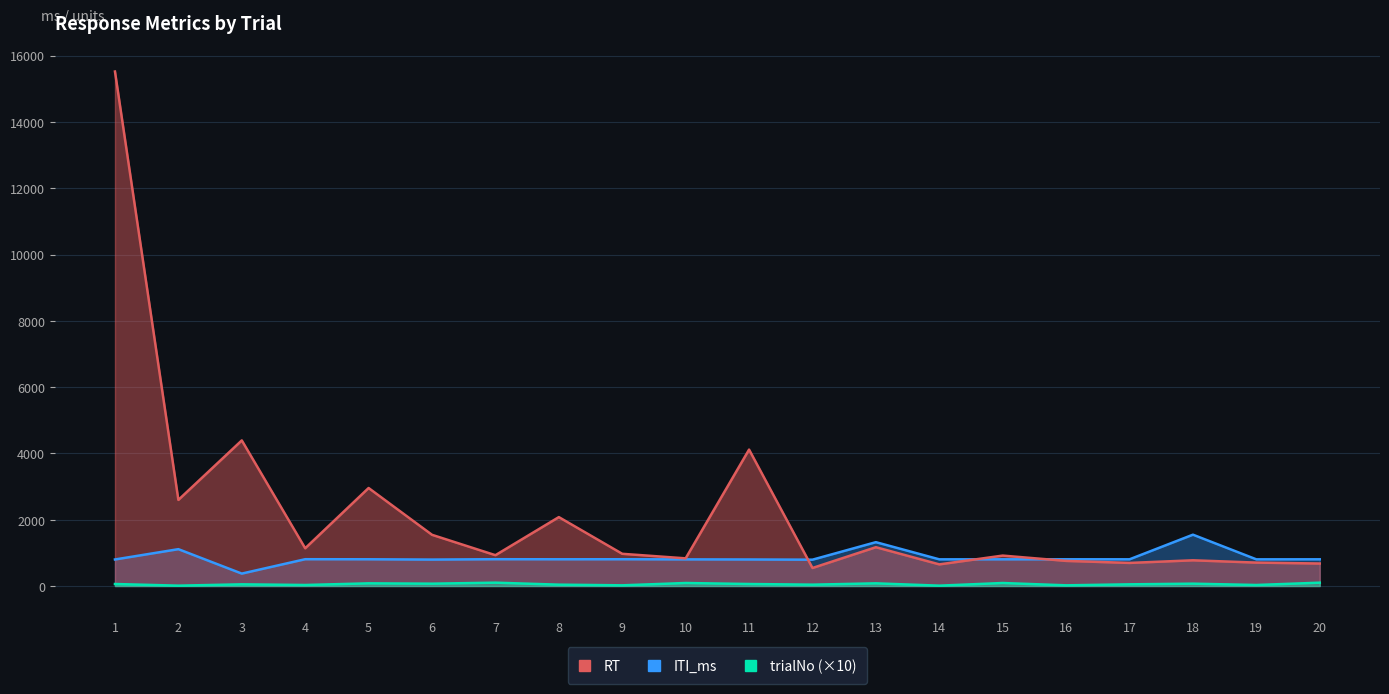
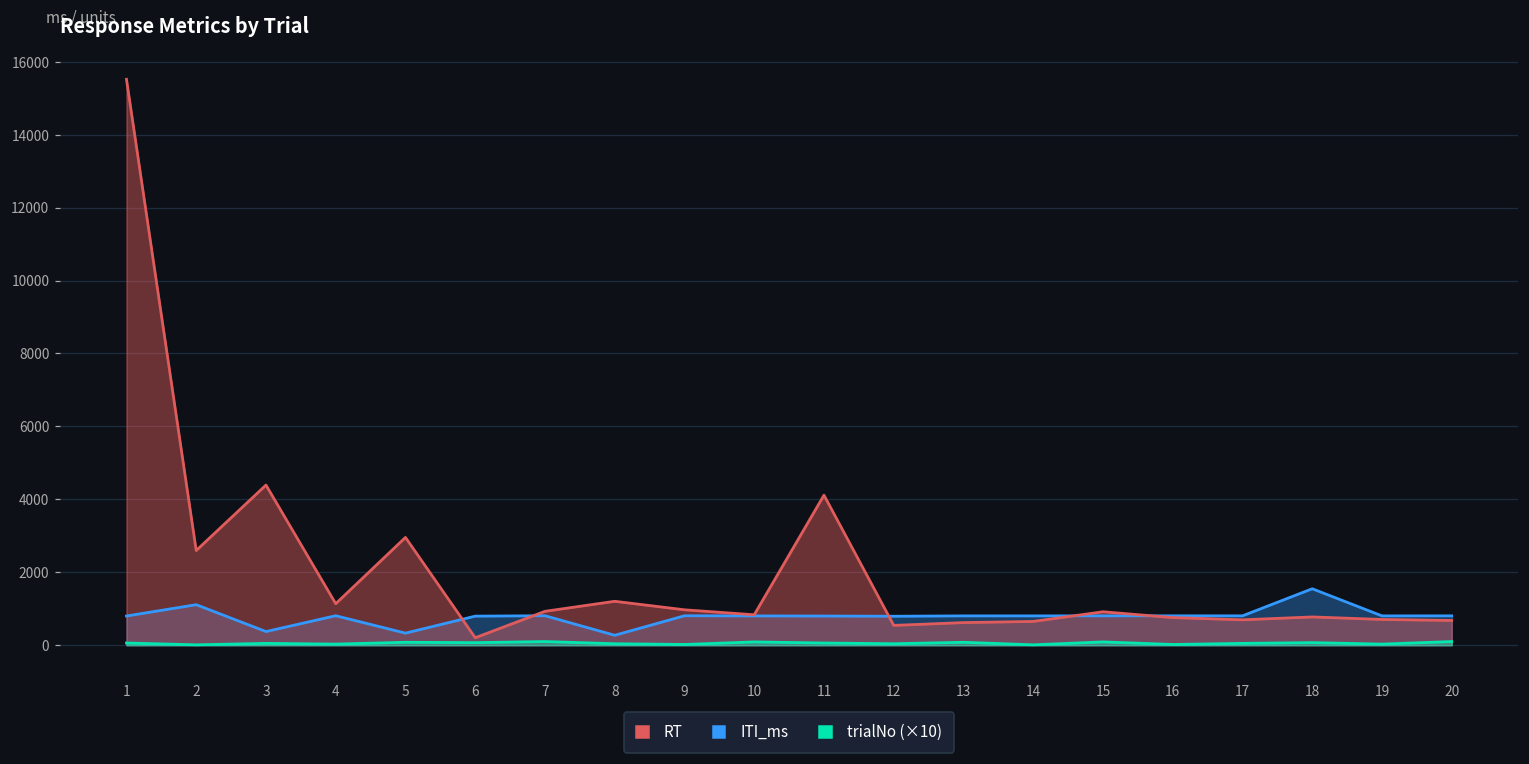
ITI_ms, 5: 800 -> 300
RT, 6: 1500 -> 200
ITI_ms, 8: 800 -> 300
RT, 8: 2100 -> 1200
ITI_ms, 13: 1300 -> 800
RT, 13: 1200 -> 600
